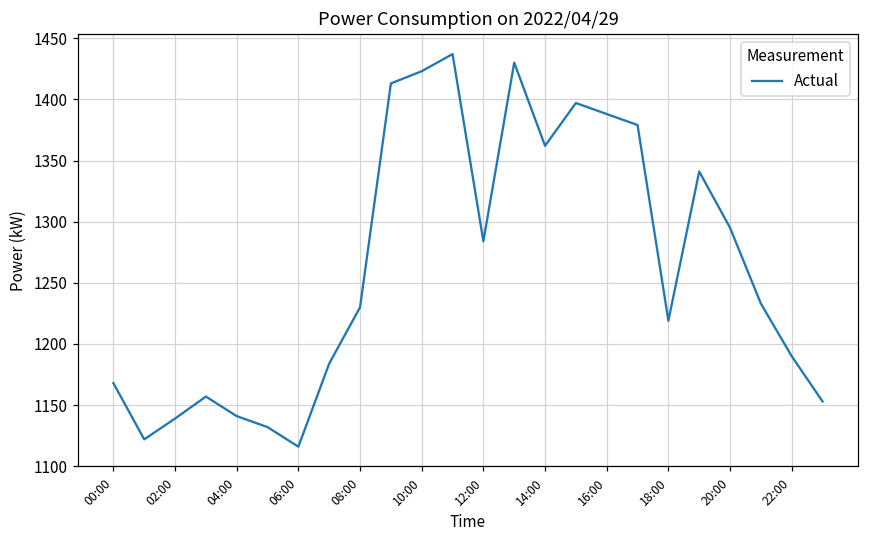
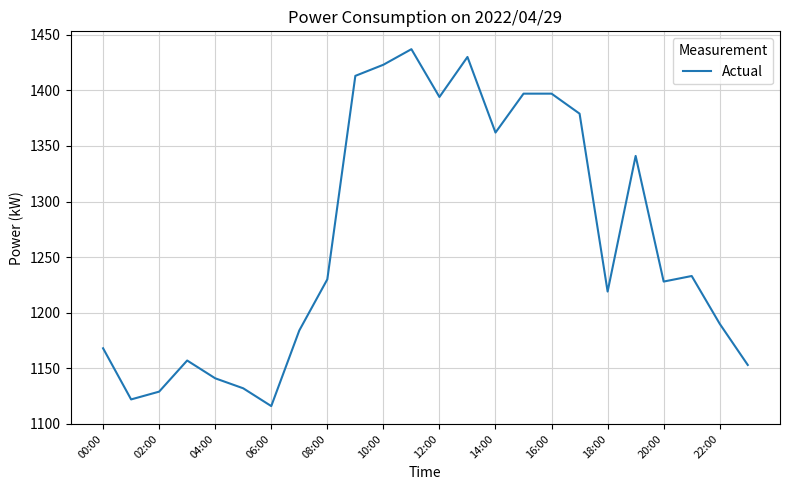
02:00: 1139 -> 1129
12:00: 1284 -> 1394
16:00: 1388 -> 1397
20:00: 1295 -> 1228
